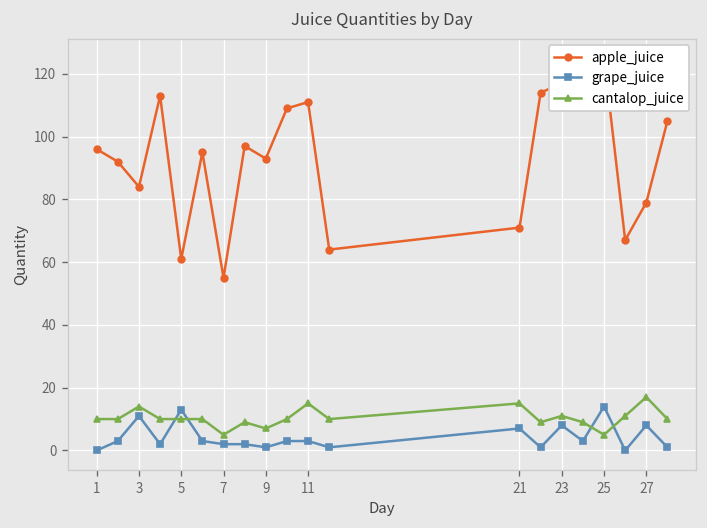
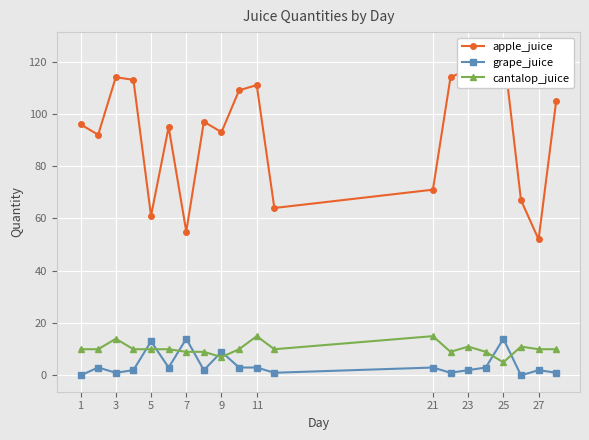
apple_juice, 3: 84 -> 114
grape_juice, 3: 11 -> 1
grape_juice, 7: 2 -> 14
cantalop_juice, 7: 5 -> 9
grape_juice, 9: 1 -> 9
grape_juice, 21: 7 -> 3
grape_juice, 23: 8 -> 2
apple_juice, 27: 79 -> 52
grape_juice, 27: 8 -> 2
cantalop_juice, 27: 17 -> 10
